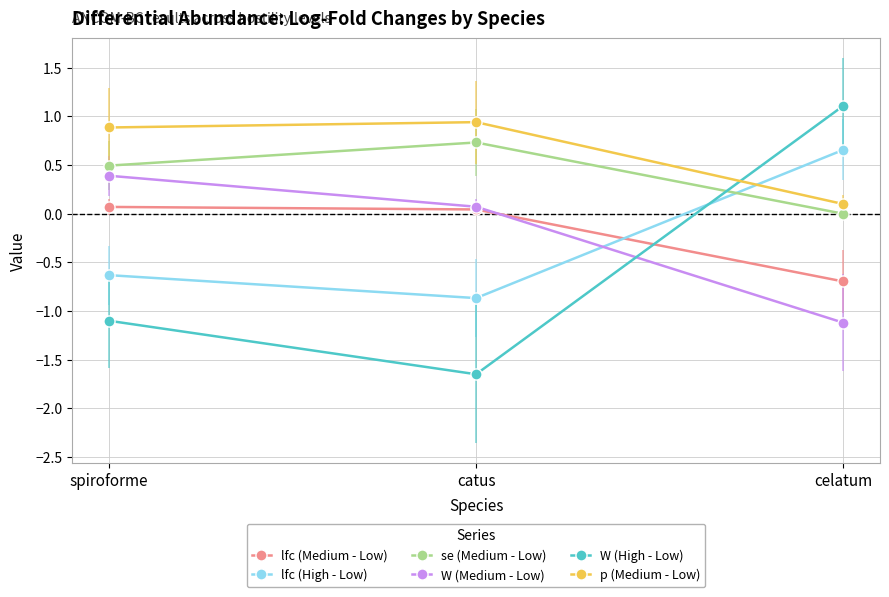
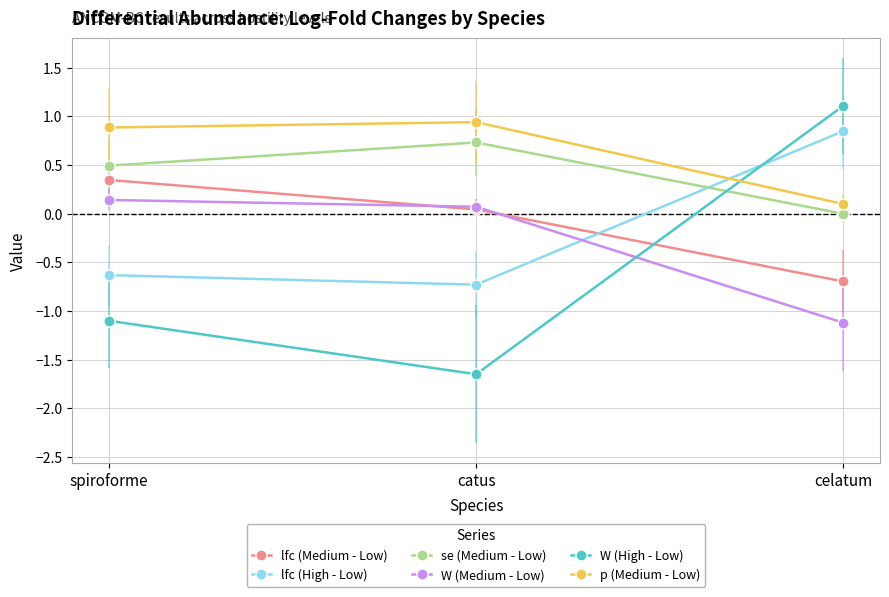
lfc (Medium - Low), spiroforme: 0.1 -> 0.3
W (Medium - Low), spiroforme: 0.4 -> 0.1
lfc (High - Low), catus: -0.9 -> -0.7
lfc (High - Low), celatum: 0.7 -> 0.9
